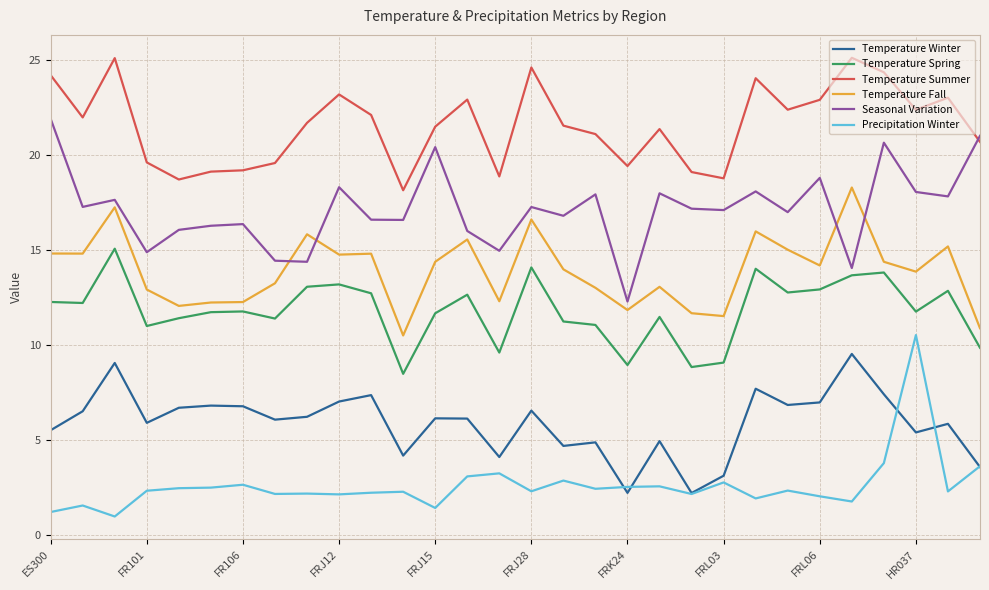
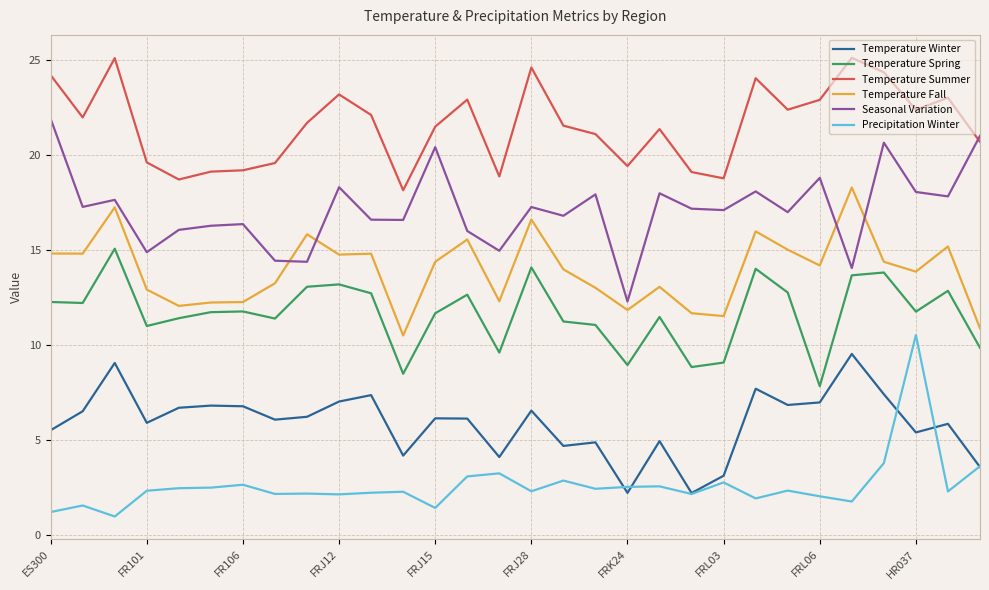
Temperature Spring, FRL06: 12.9 -> 7.8
